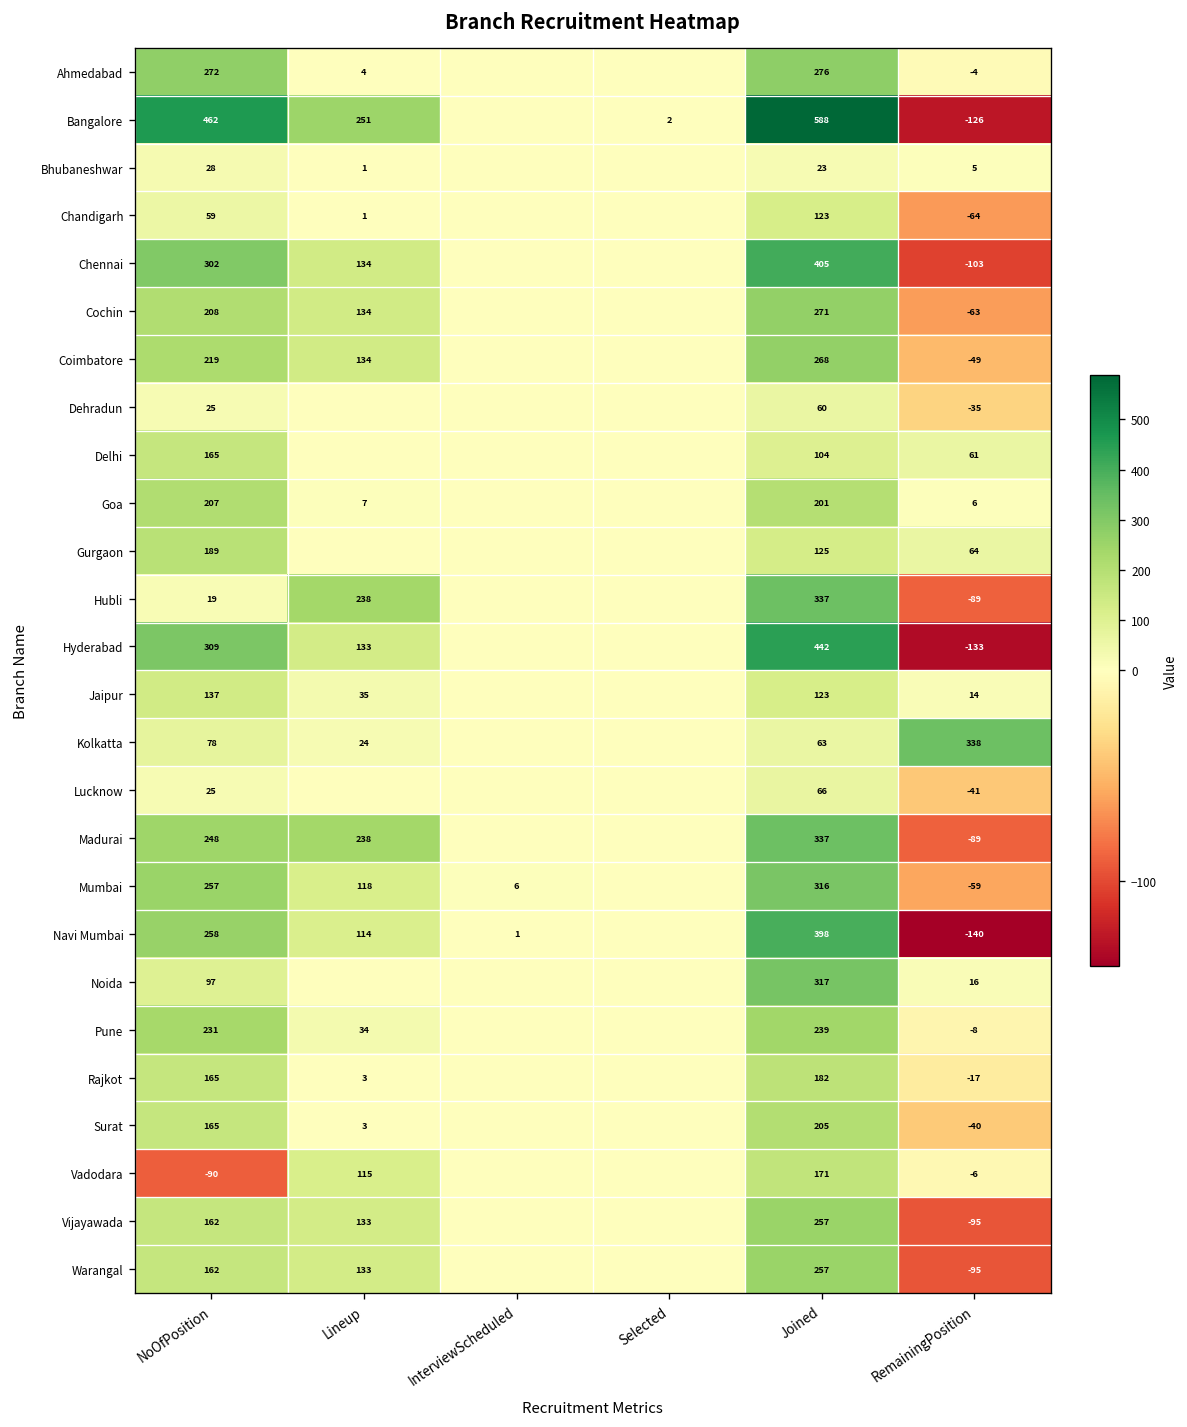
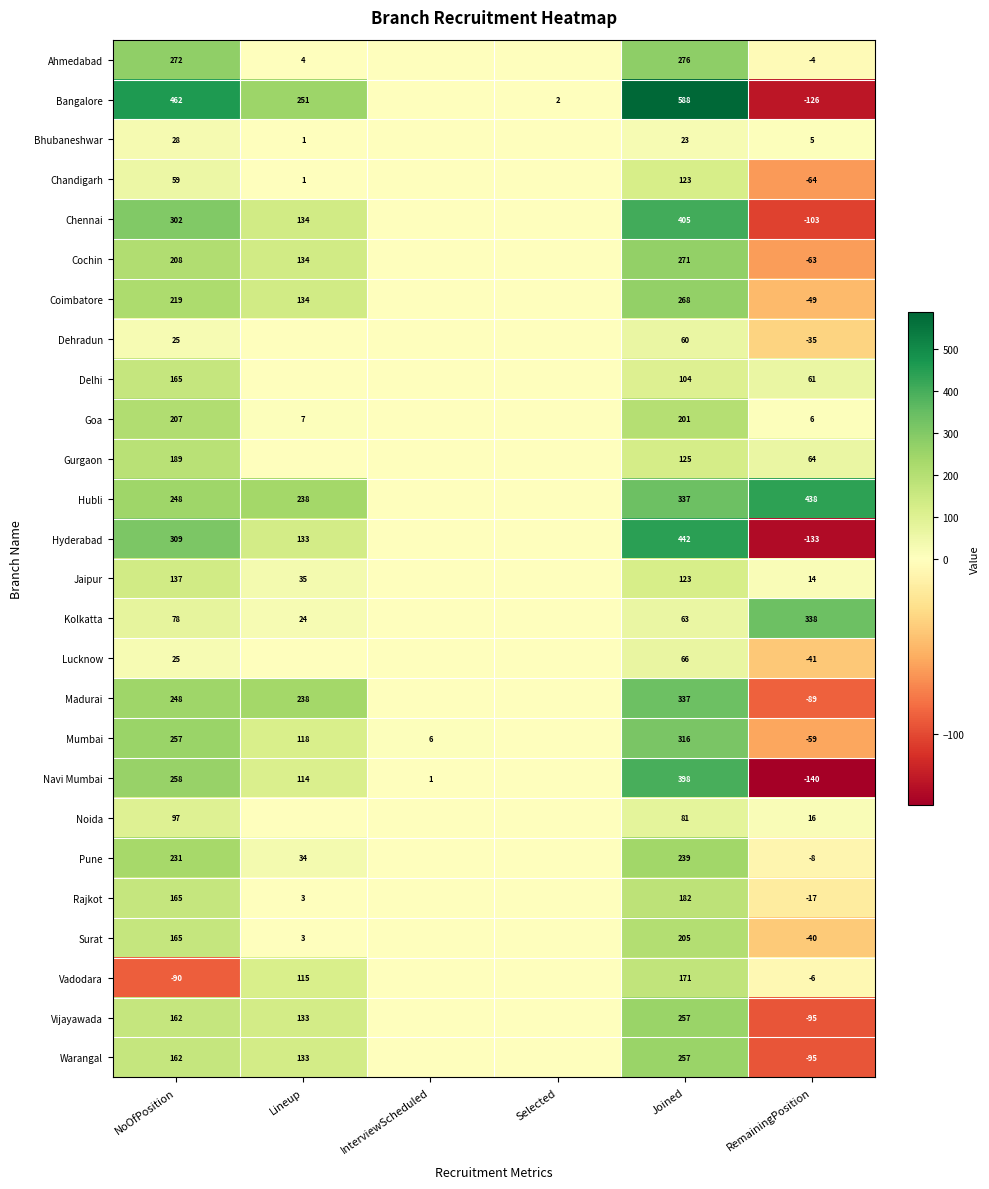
Hubli, NoOfPosition: 19 -> 248
Hubli, RemainingPosition: -89 -> 438
Noida, Joined: 317 -> 81
